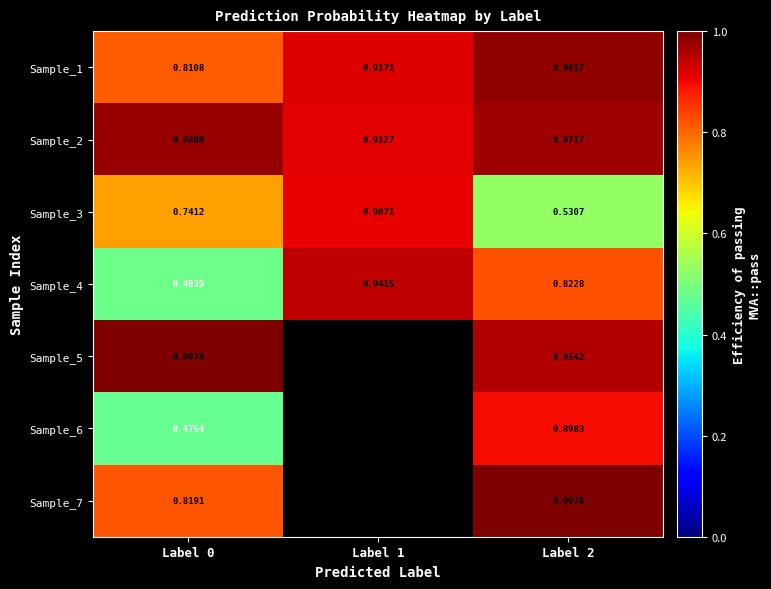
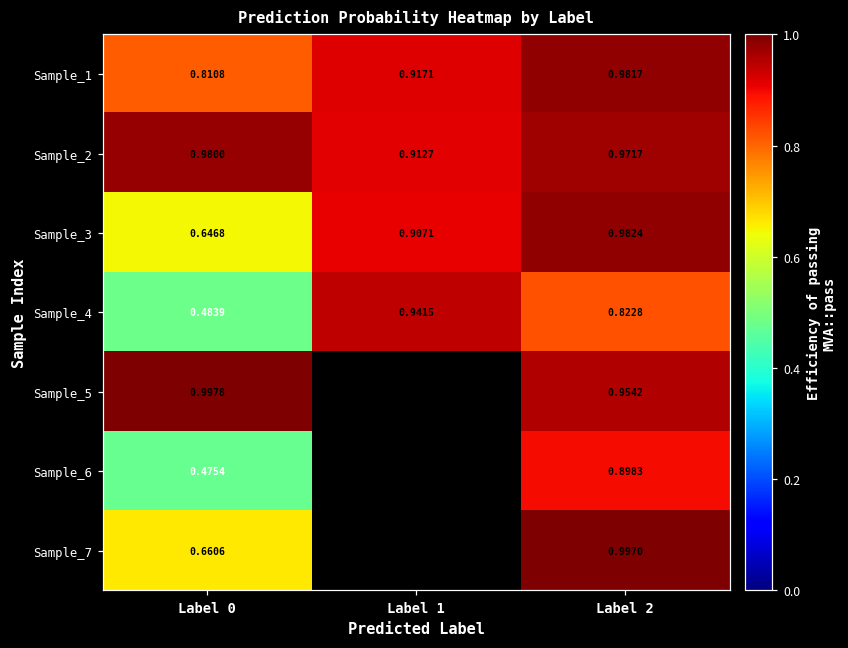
Sample_3, Label 0: 0.7412 -> 0.6468
Sample_3, Label 2: 0.5307 -> 0.9824
Sample_7, Label 0: 0.8191 -> 0.6606
